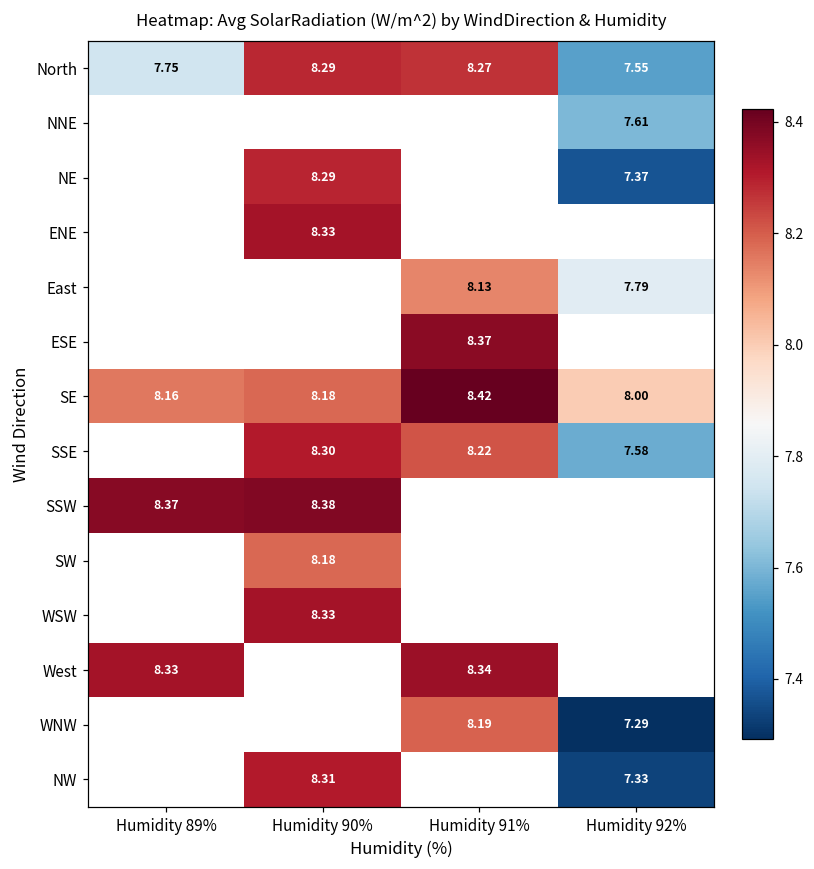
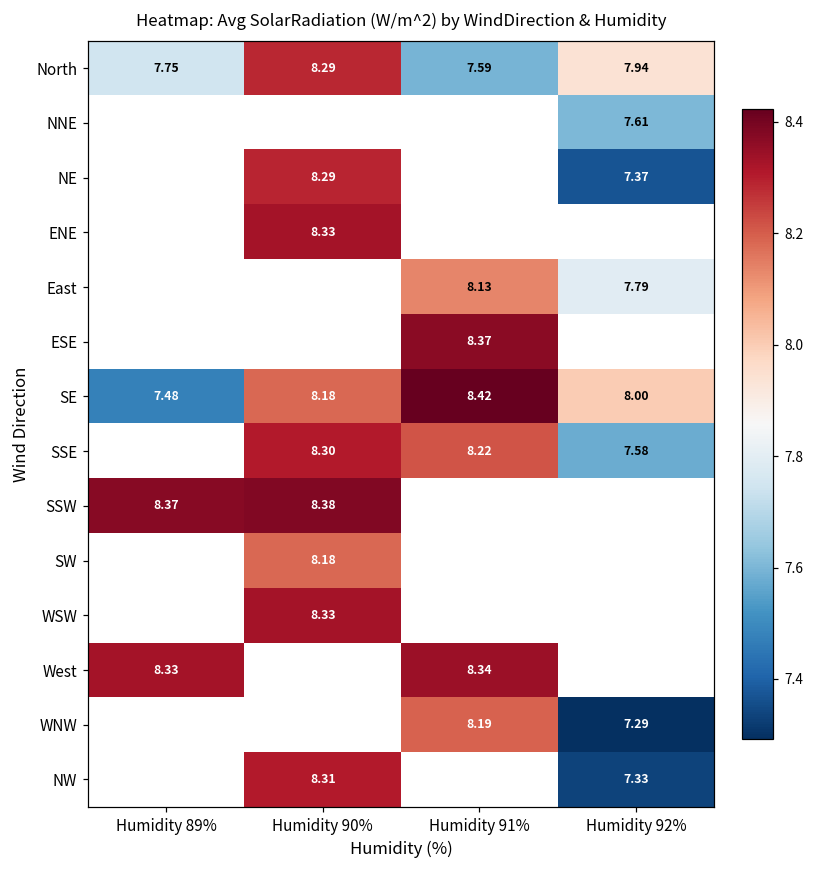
North, Humidity 91%: 8.27 -> 7.59
North, Humidity 92%: 7.55 -> 7.94
SE, Humidity 89%: 8.16 -> 7.48
